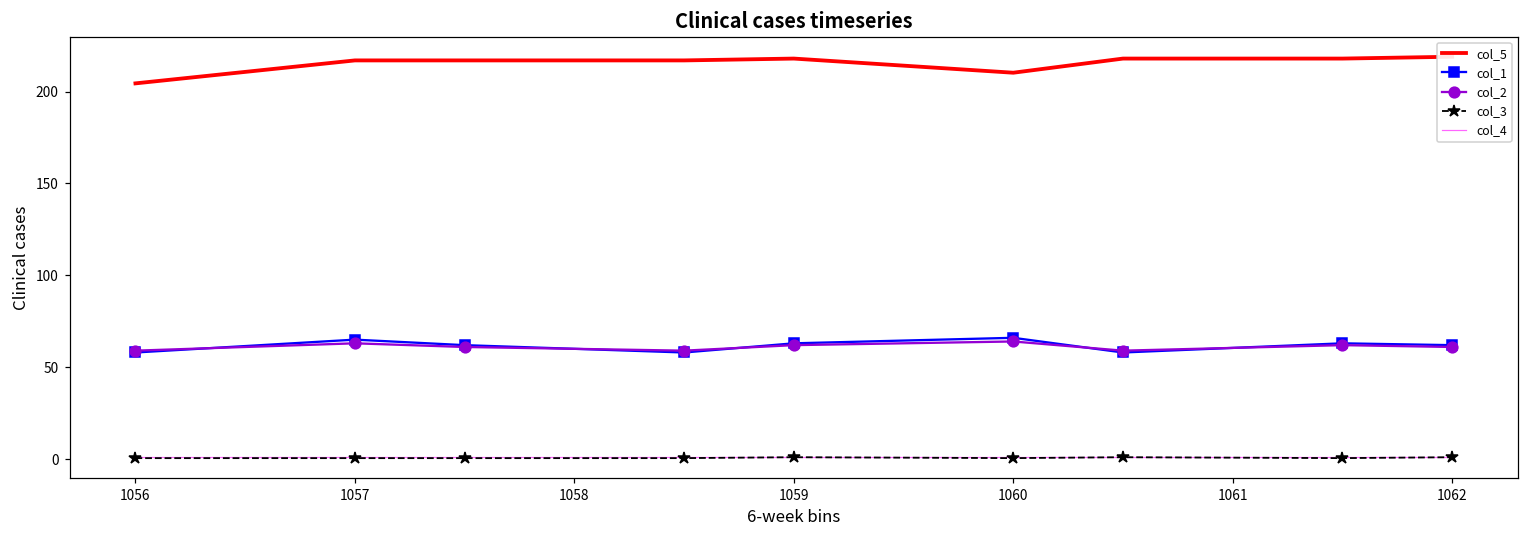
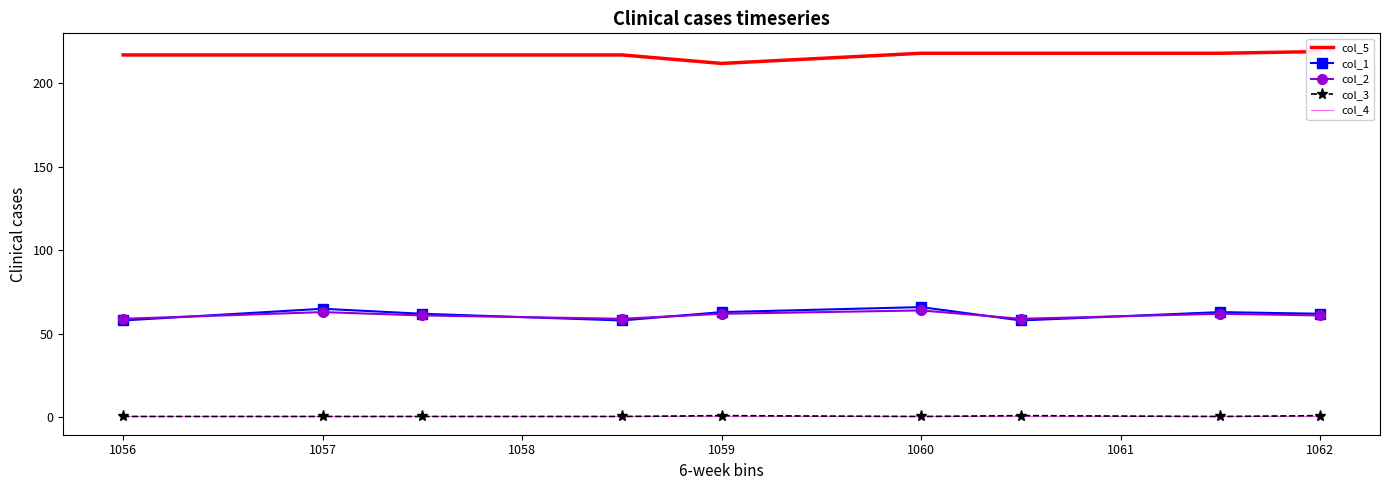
col_5, 1056: 205 -> 217
col_5, 1059: 218 -> 212
col_5, 1060: 210 -> 218
